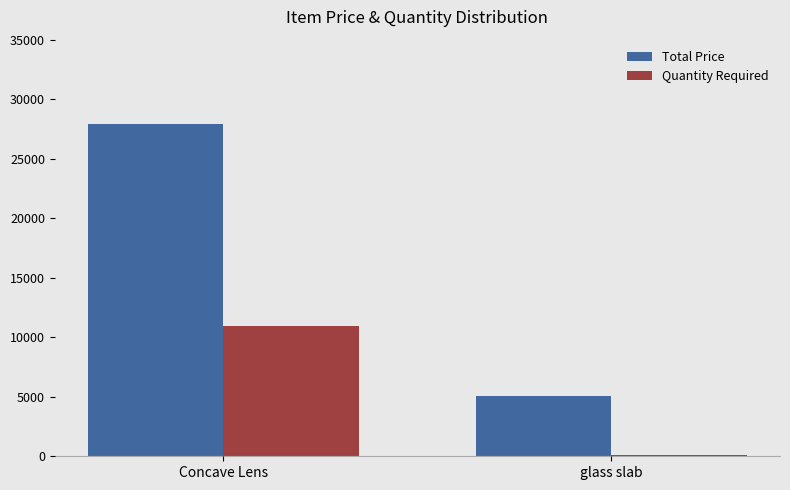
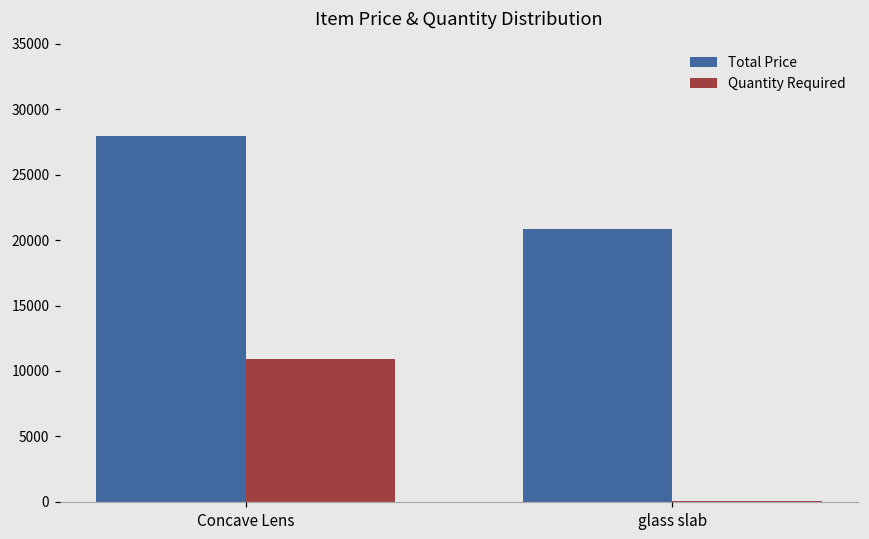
Total Price, glass slab: 5100 -> 20900
